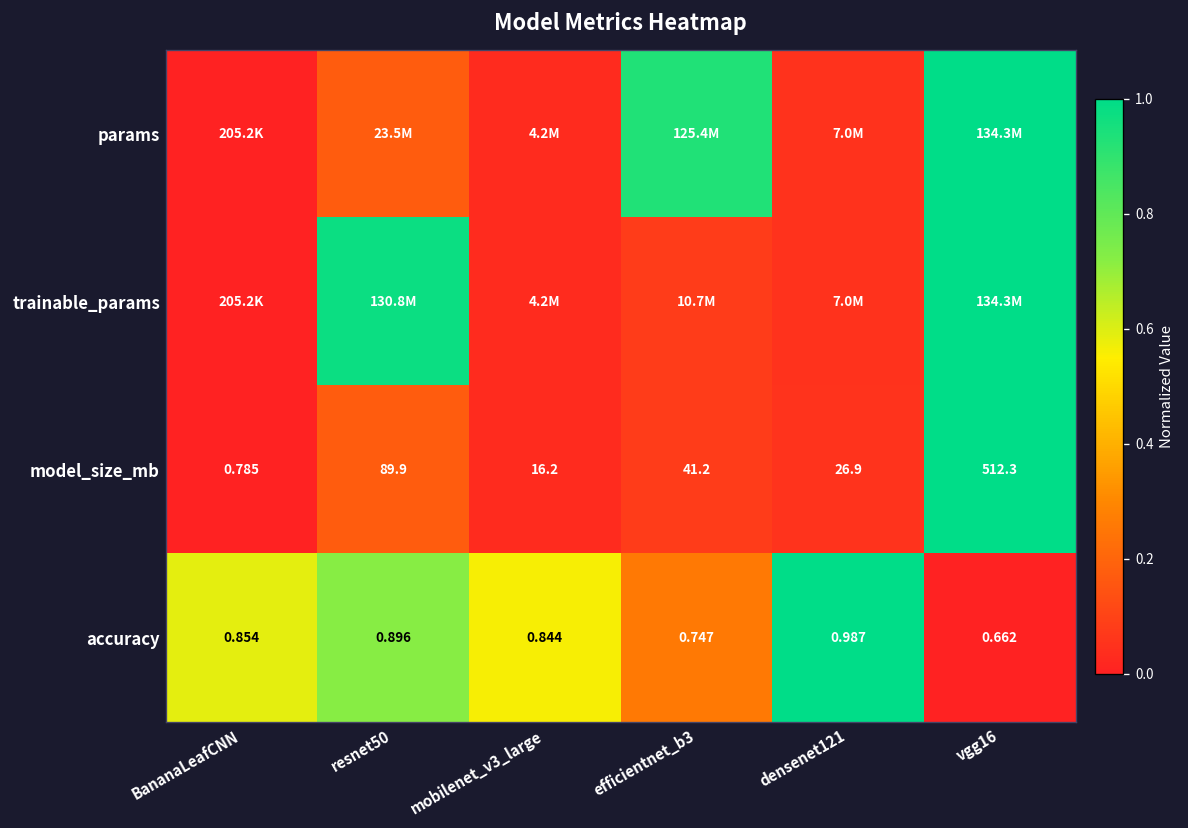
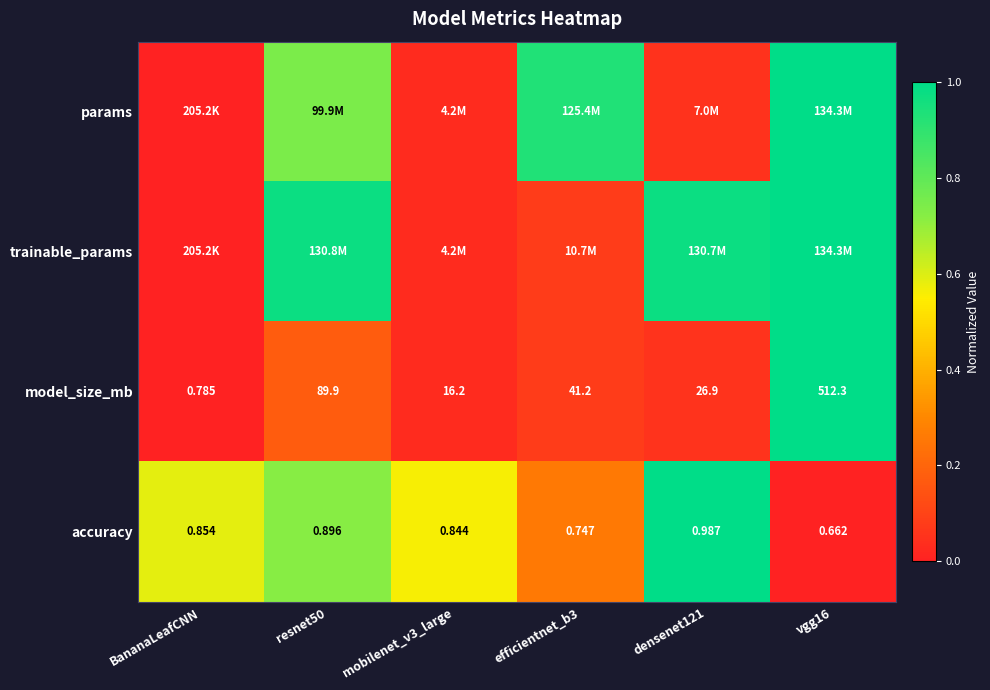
params, resnet50: 23.5M -> 99.9M
trainable_params, densenet121: 7.0M -> 130.7M
